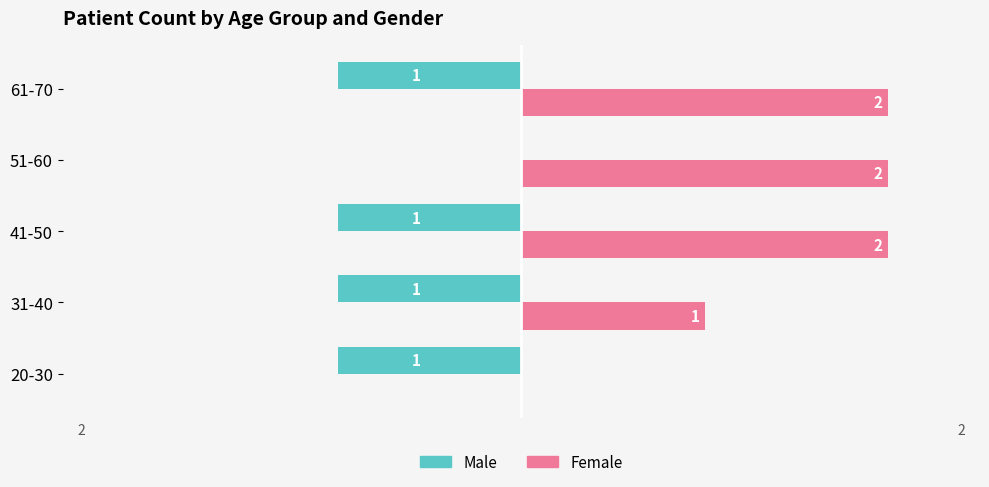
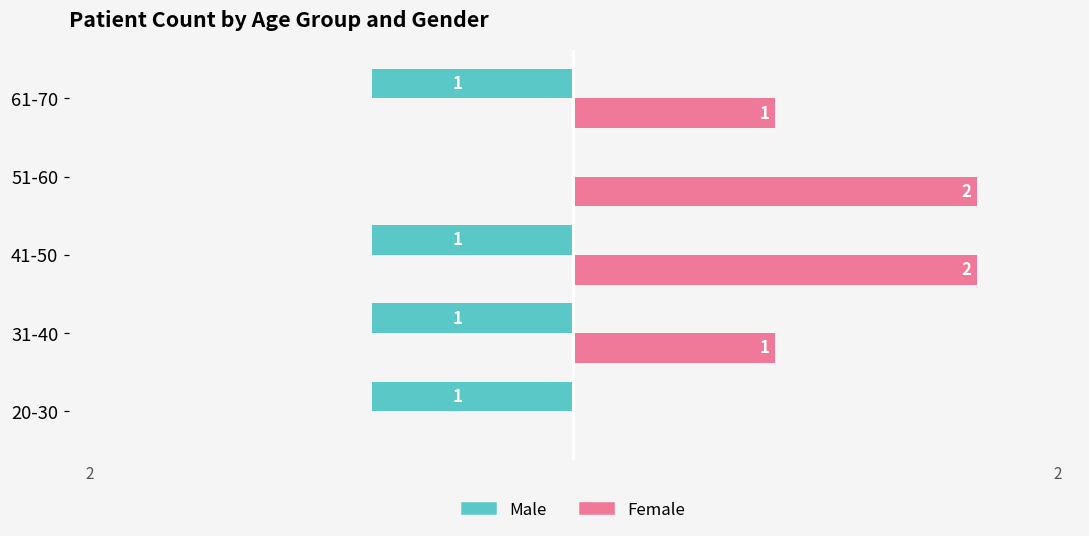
Female, 61-70: 2 -> 1
